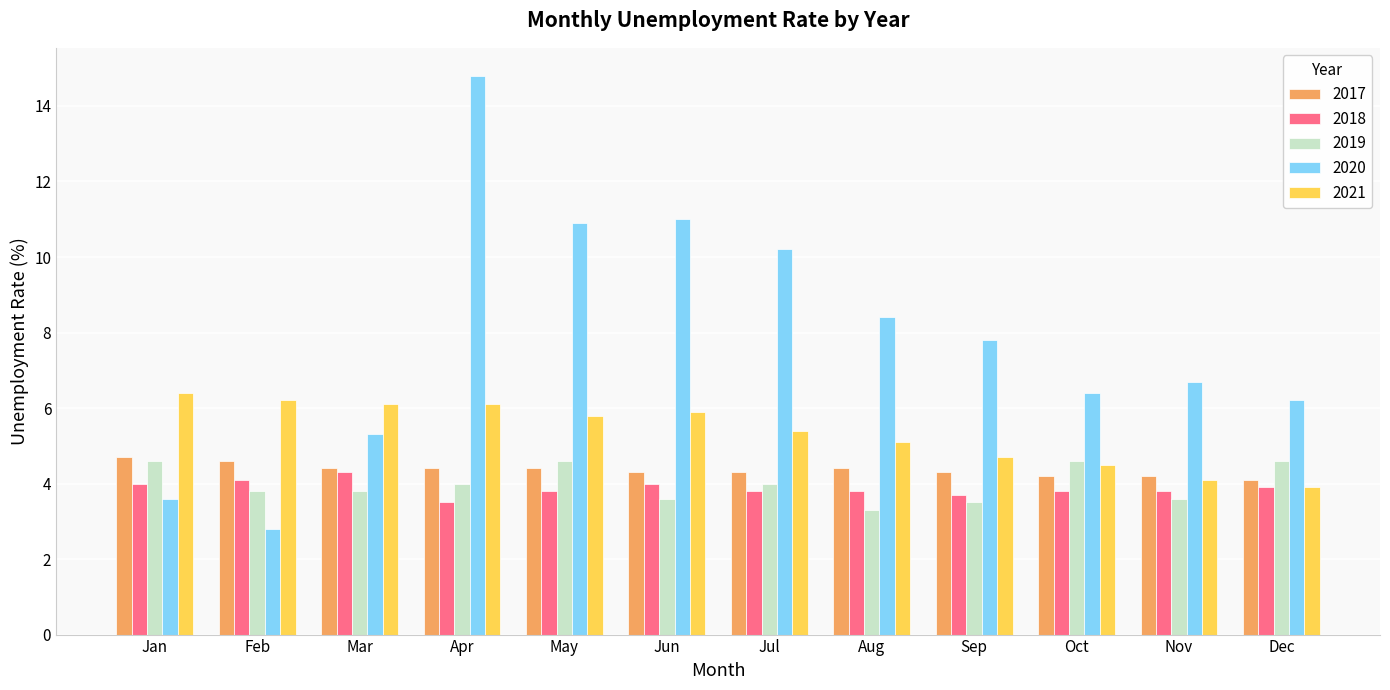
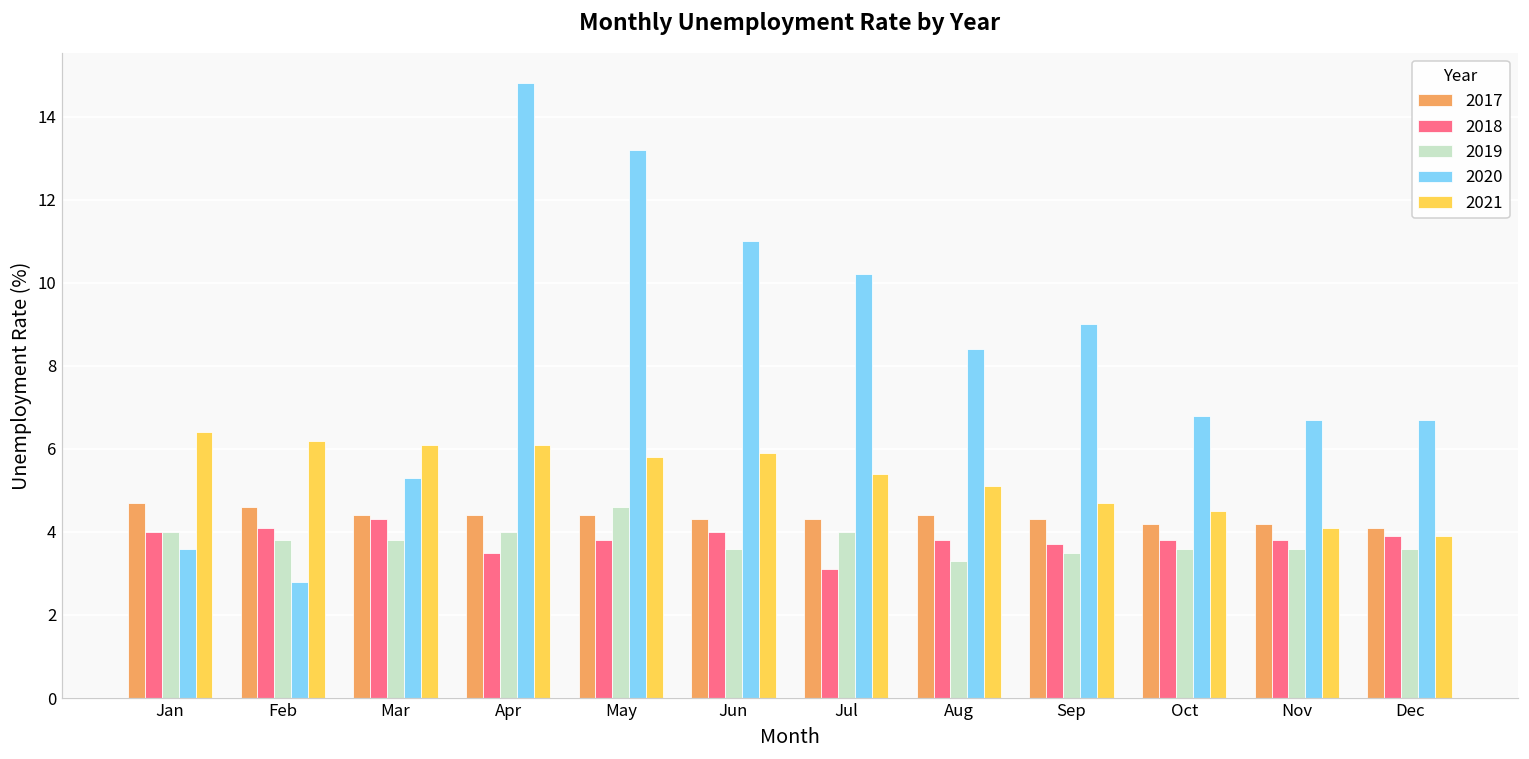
2019, Jan: 4.6 -> 4.0
2020, May: 10.9 -> 13.2
2018, Jul: 3.8 -> 3.1
2020, Sep: 7.8 -> 9.0
2019, Oct: 4.6 -> 3.6
2020, Oct: 6.4 -> 6.8
2019, Dec: 4.6 -> 3.6
2020, Dec: 6.2 -> 6.7
